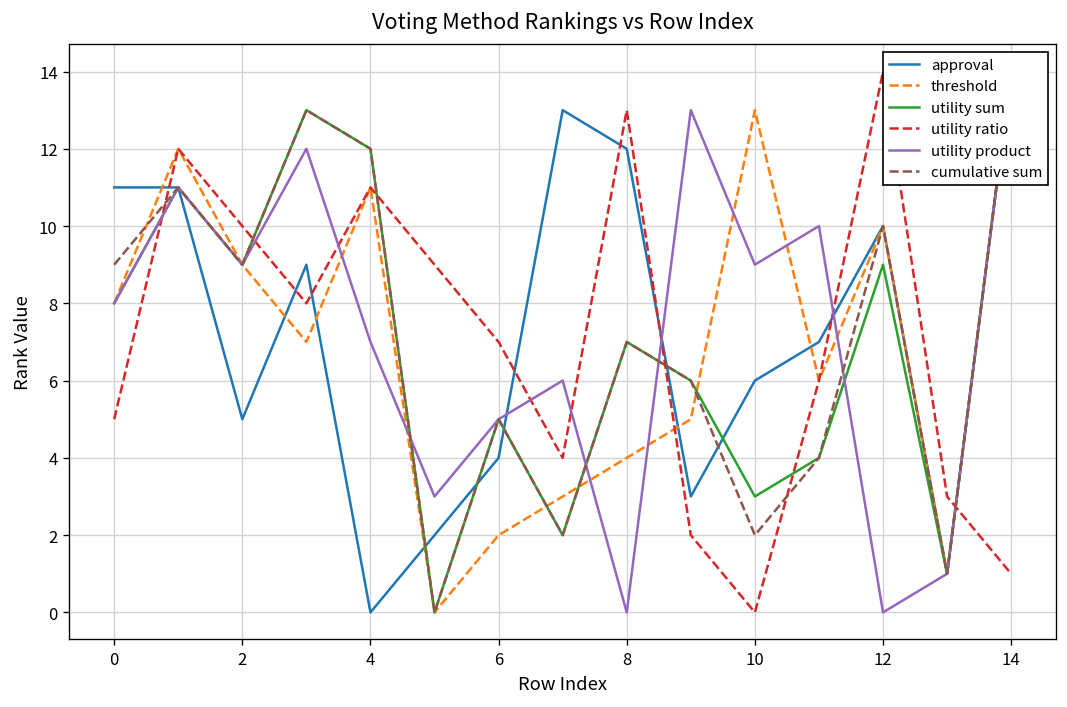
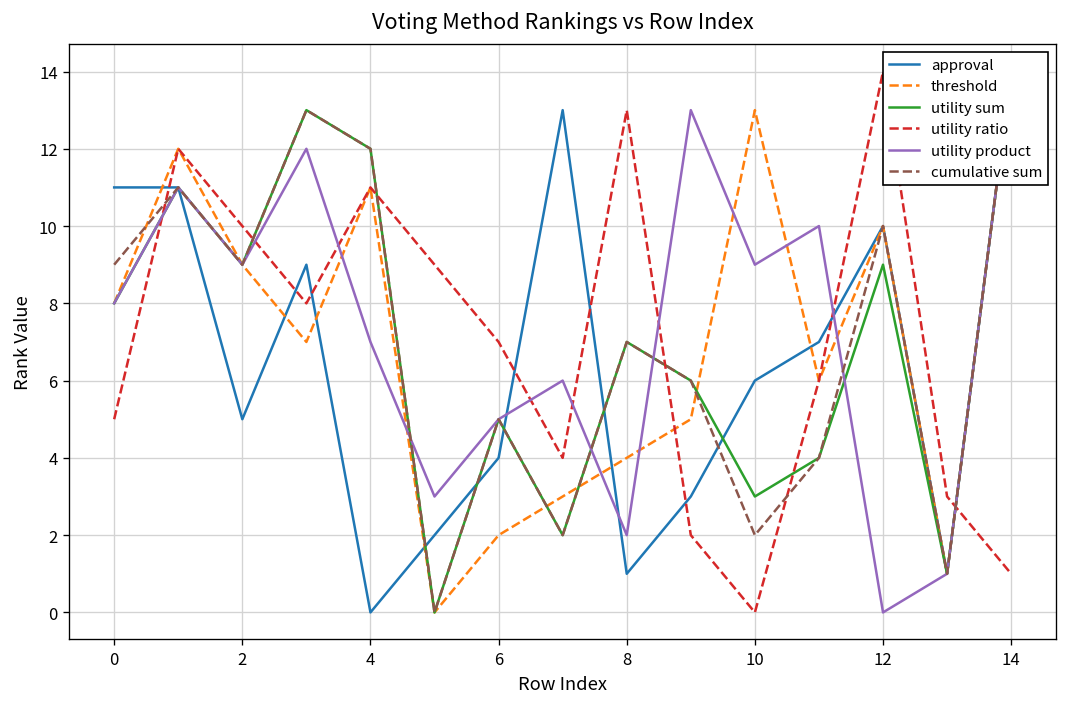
approval, 8: 12 -> 1
utility product, 8: 0 -> 2
